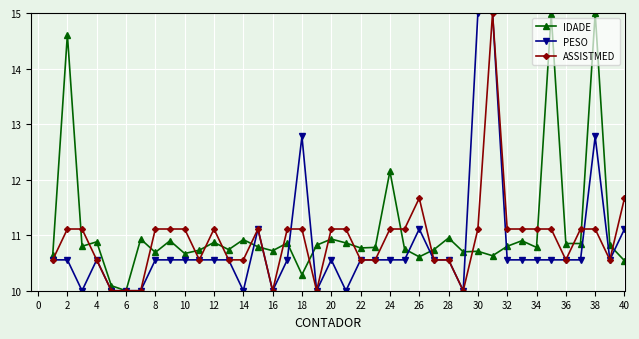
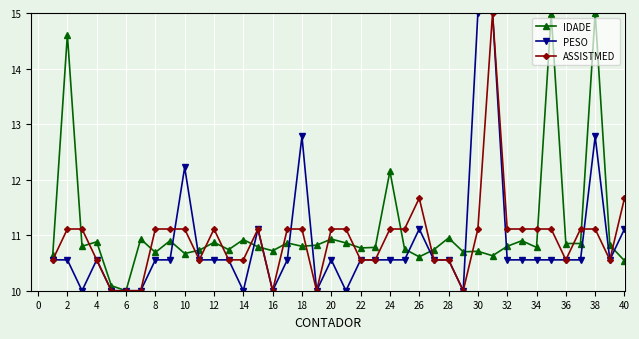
PESO, 10: 10.6 -> 12.2
IDADE, 18: 10.3 -> 10.8
